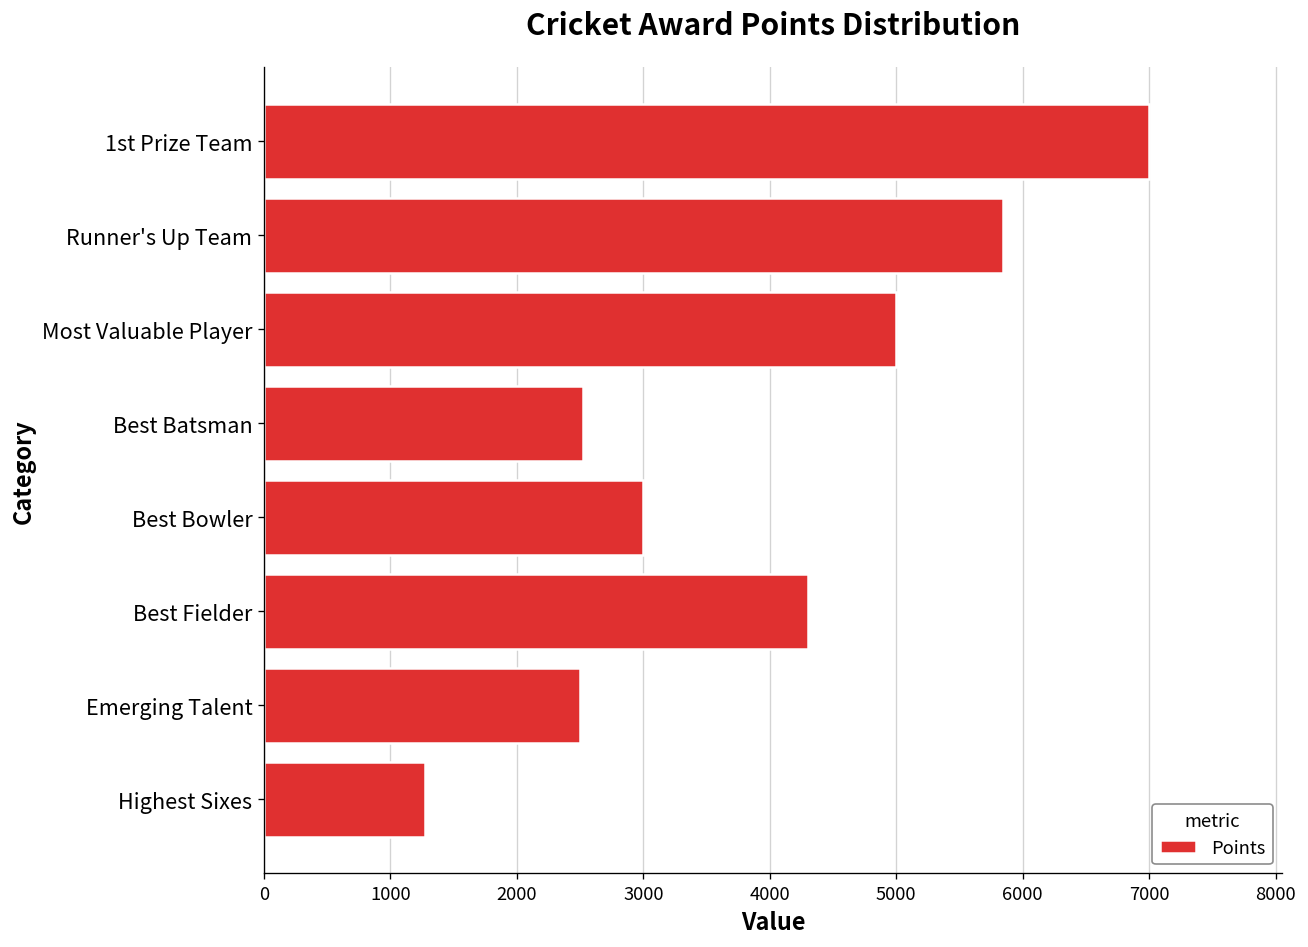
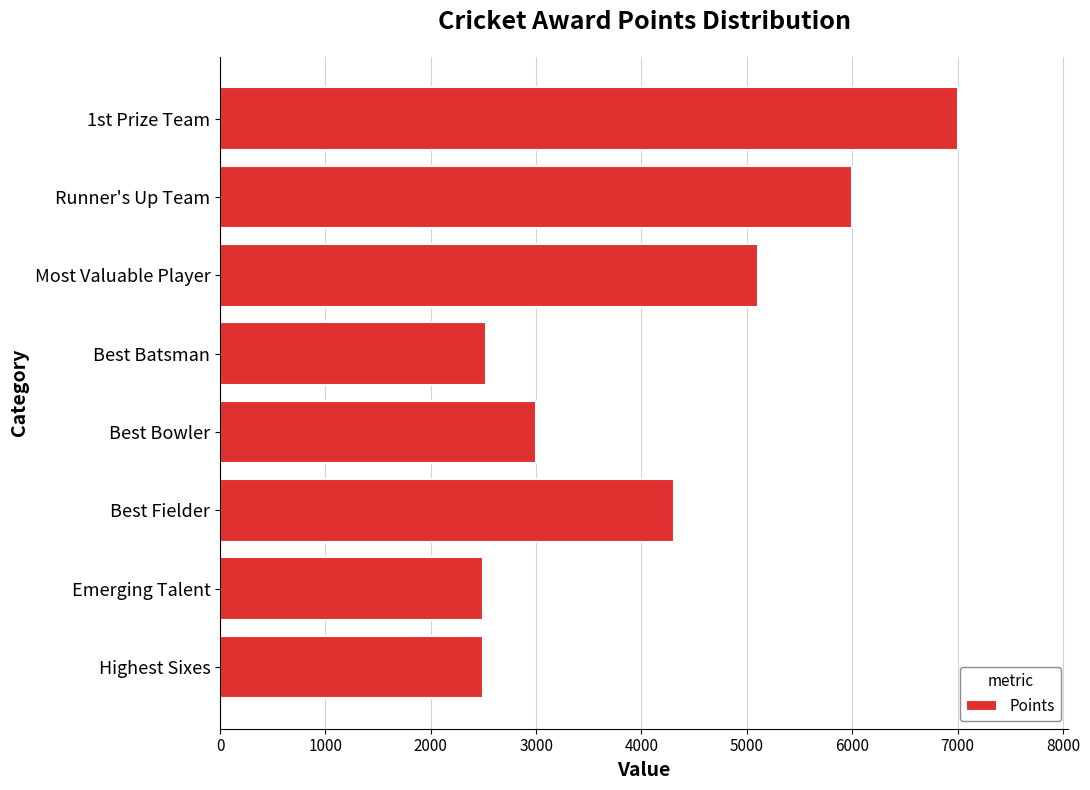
Runner's Up Team: 5840 -> 6000
Most Valuable Player: 5000 -> 5110
Highest Sixes: 1280 -> 2500
